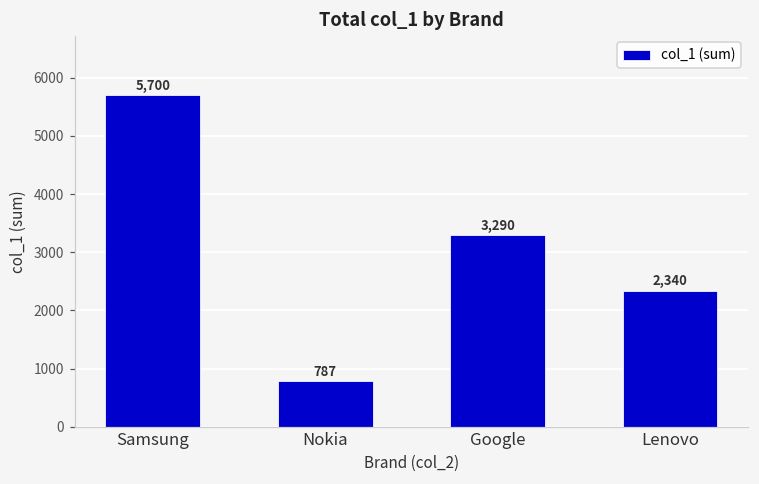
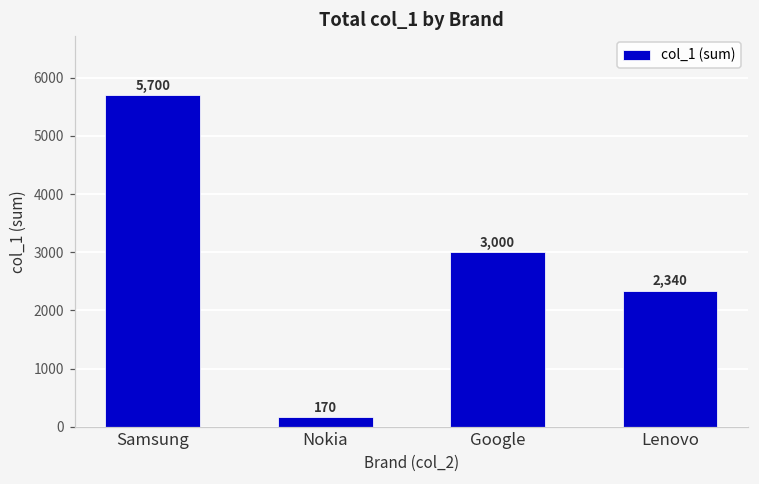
Nokia: 787 -> 170
Google: 3,290 -> 3,000
